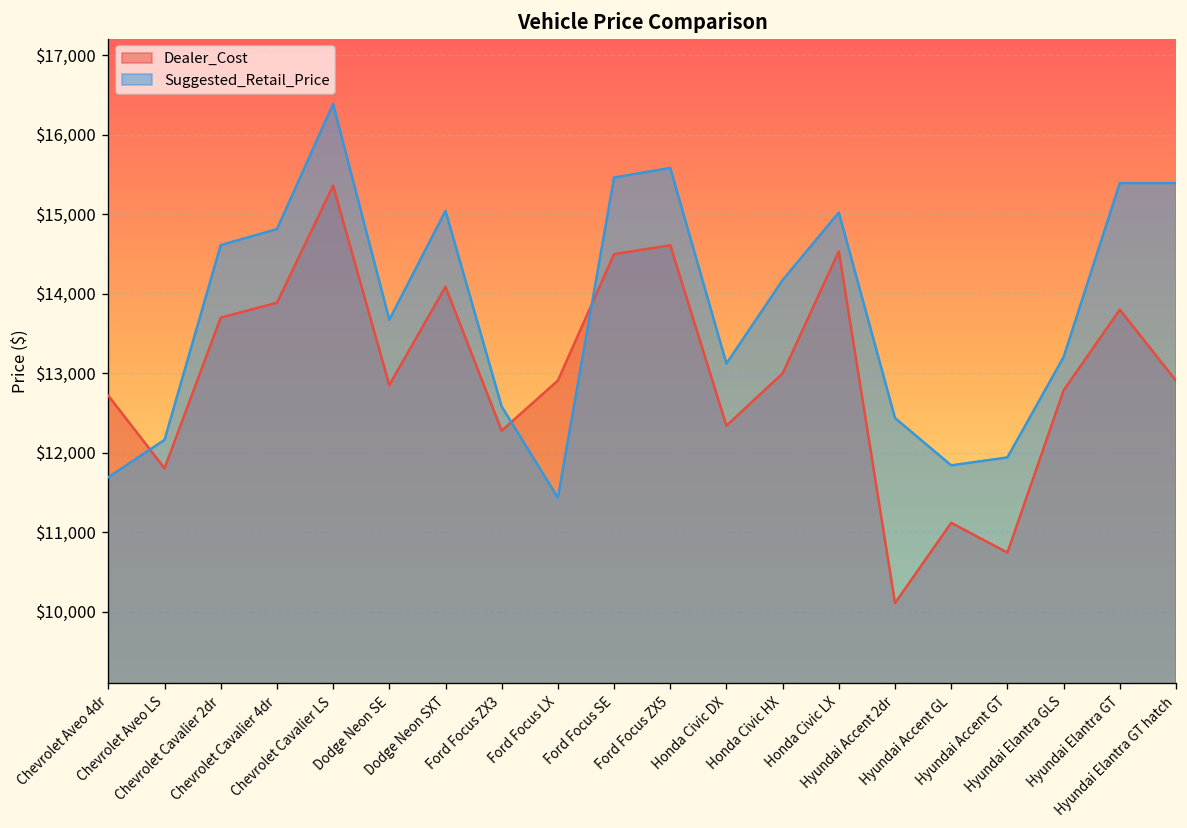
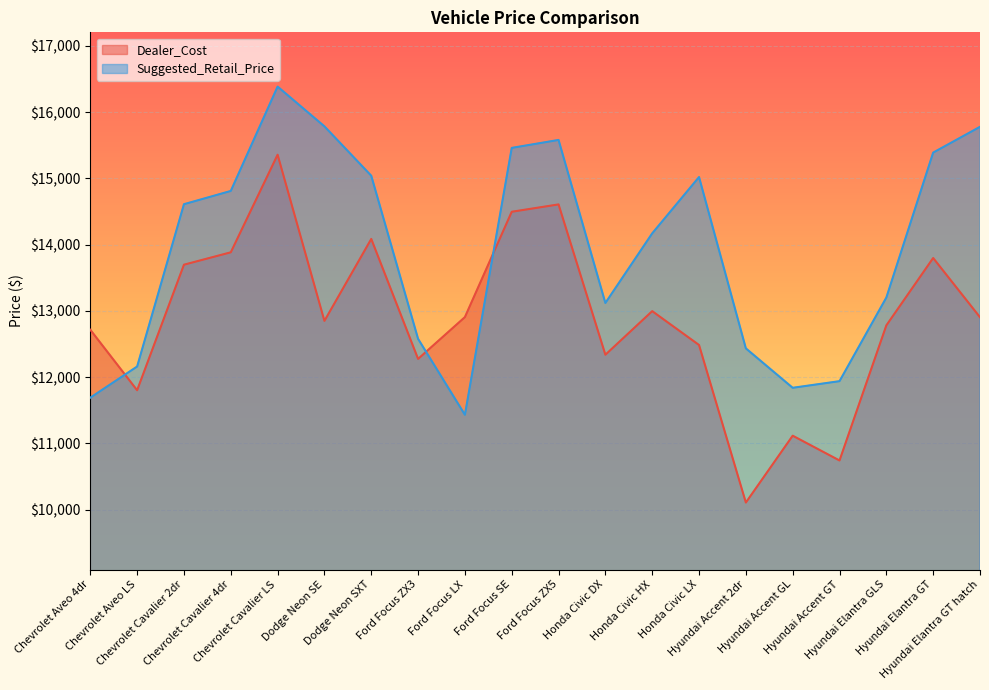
Suggested_Retail_Price, Dodge Neon SE: $13,700 -> $15,800
Dealer_Cost, Honda Civic LX: $14,500 -> $12,500
Suggested_Retail_Price, Hyundai Elantra GT hatch: $15,400 -> $15,800
